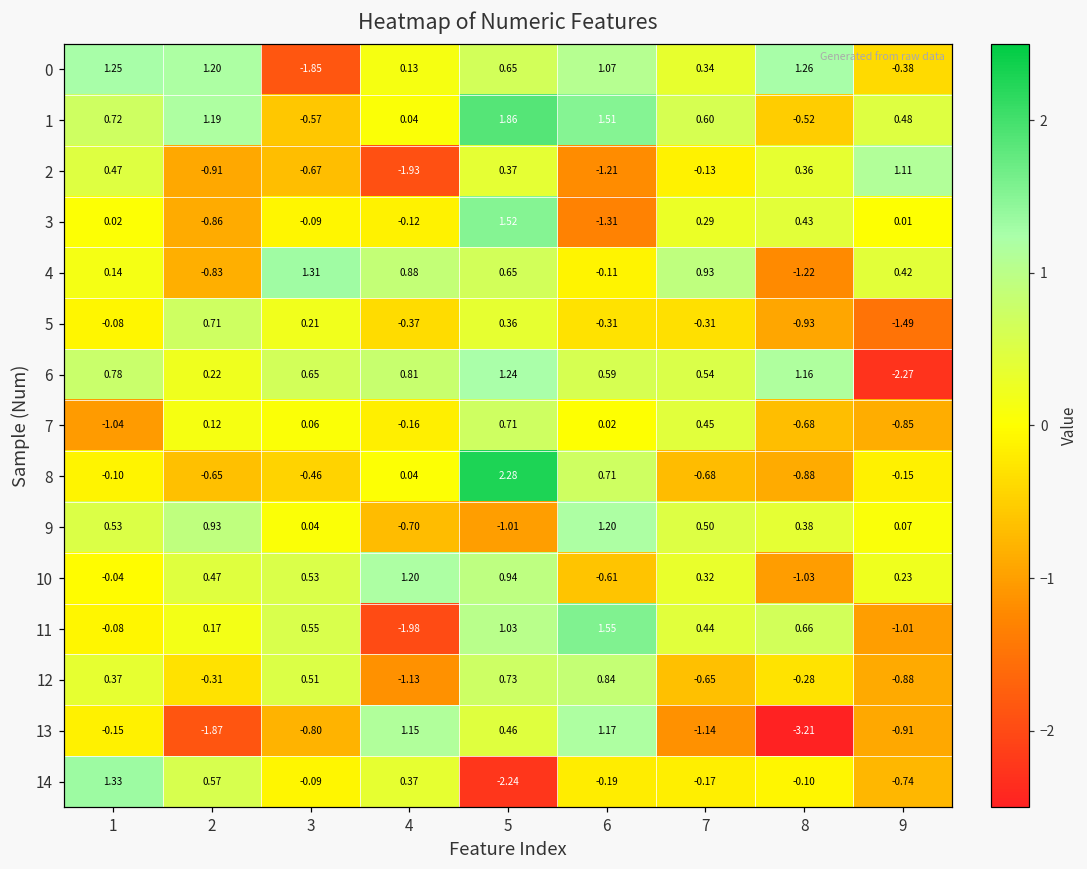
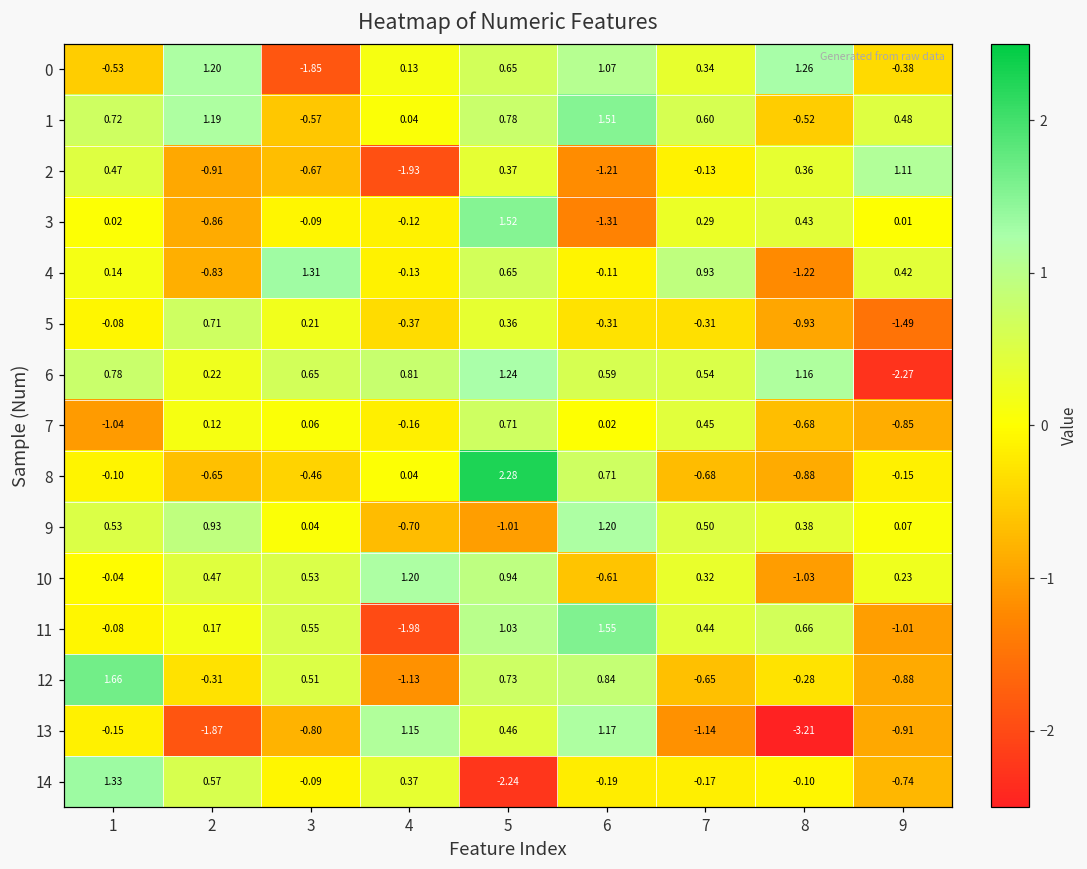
0, 1: 1.25 -> -0.53
1, 5: 1.86 -> 0.78
4, 4: 0.88 -> -0.13
12, 1: 0.37 -> 1.66
